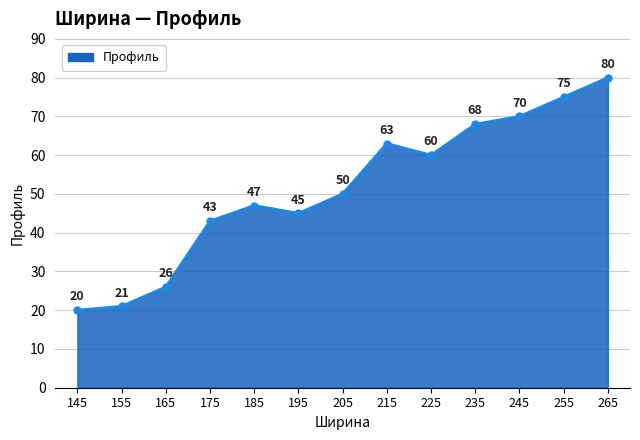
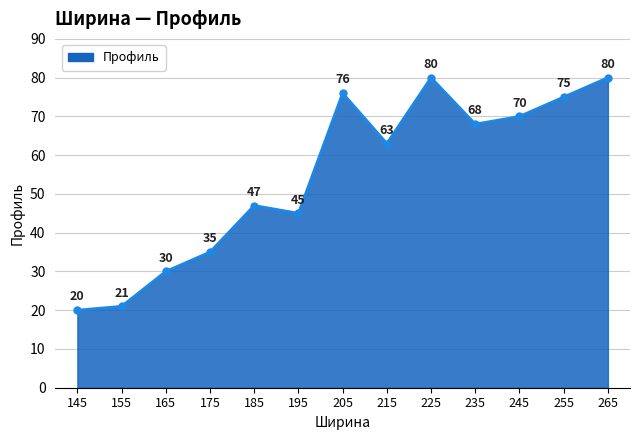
165: 26 -> 30
175: 43 -> 35
205: 50 -> 76
225: 60 -> 80
